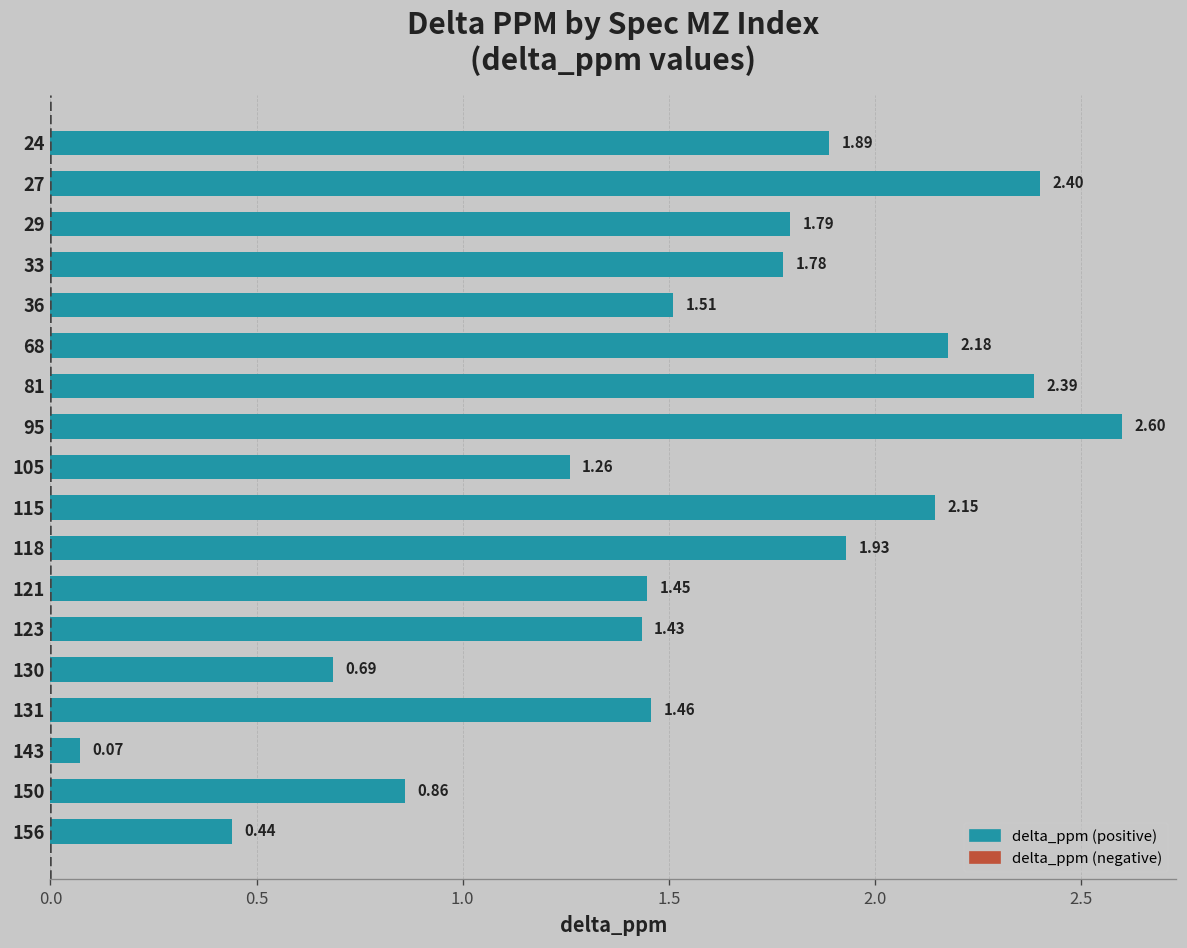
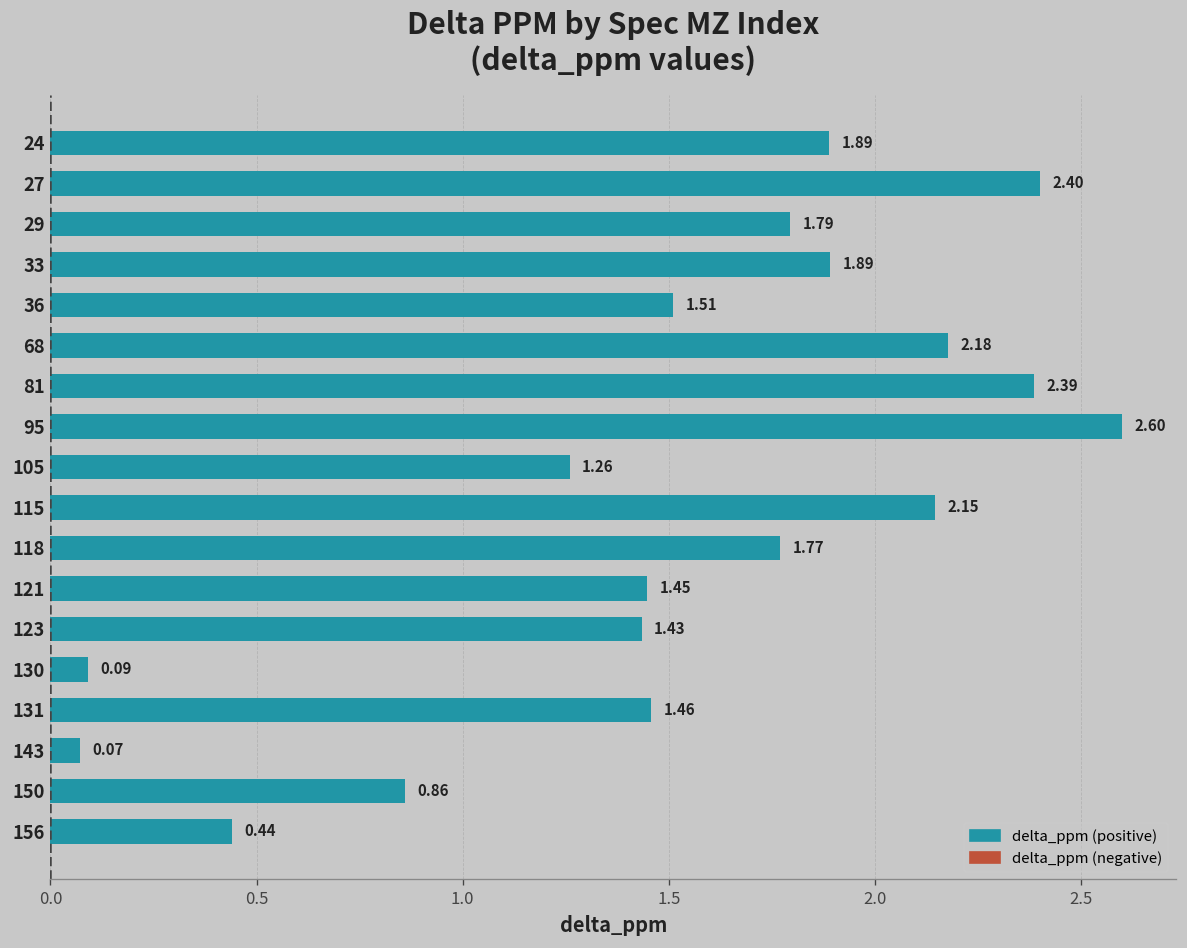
33: 1.78 -> 1.89
118: 1.93 -> 1.77
130: 0.69 -> 0.09
